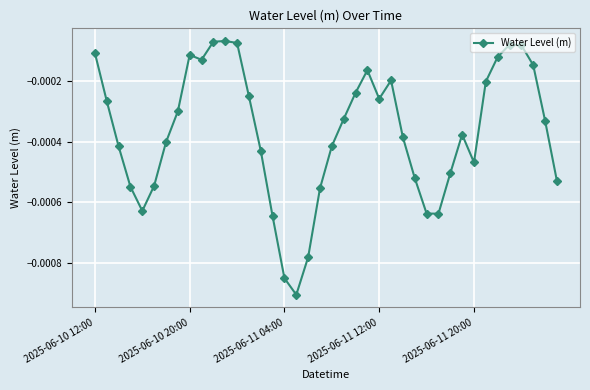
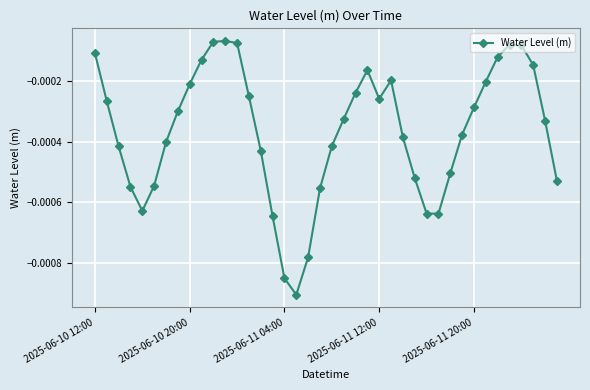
2025-06-10 20:00: -0.00011 -> -0.00021
2025-06-11 20:00: -0.00047 -> -0.00029
